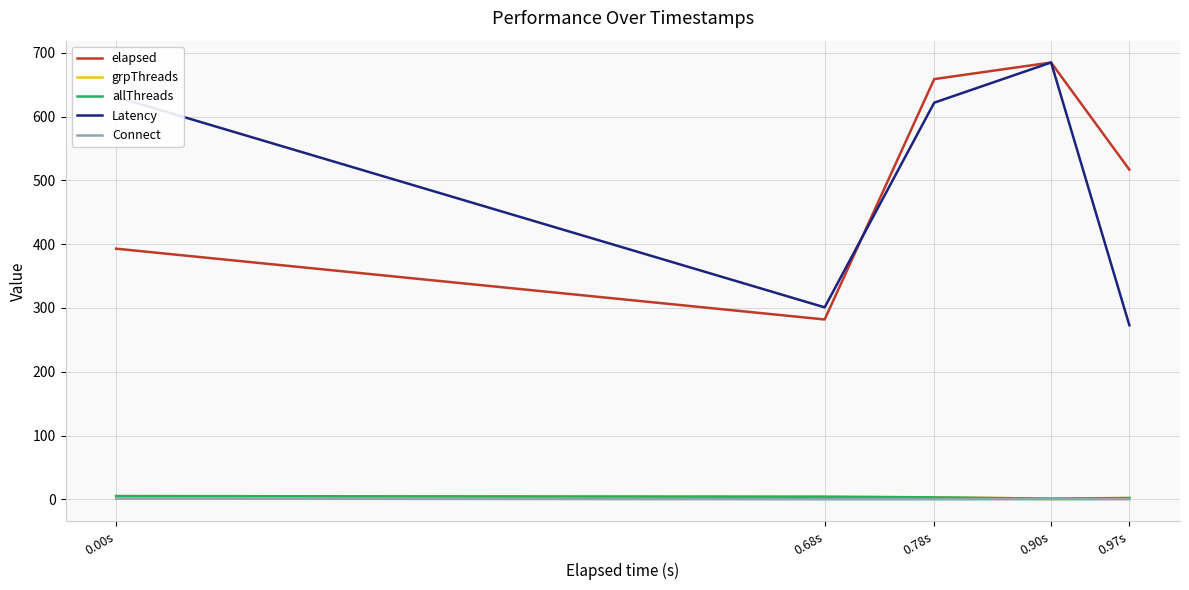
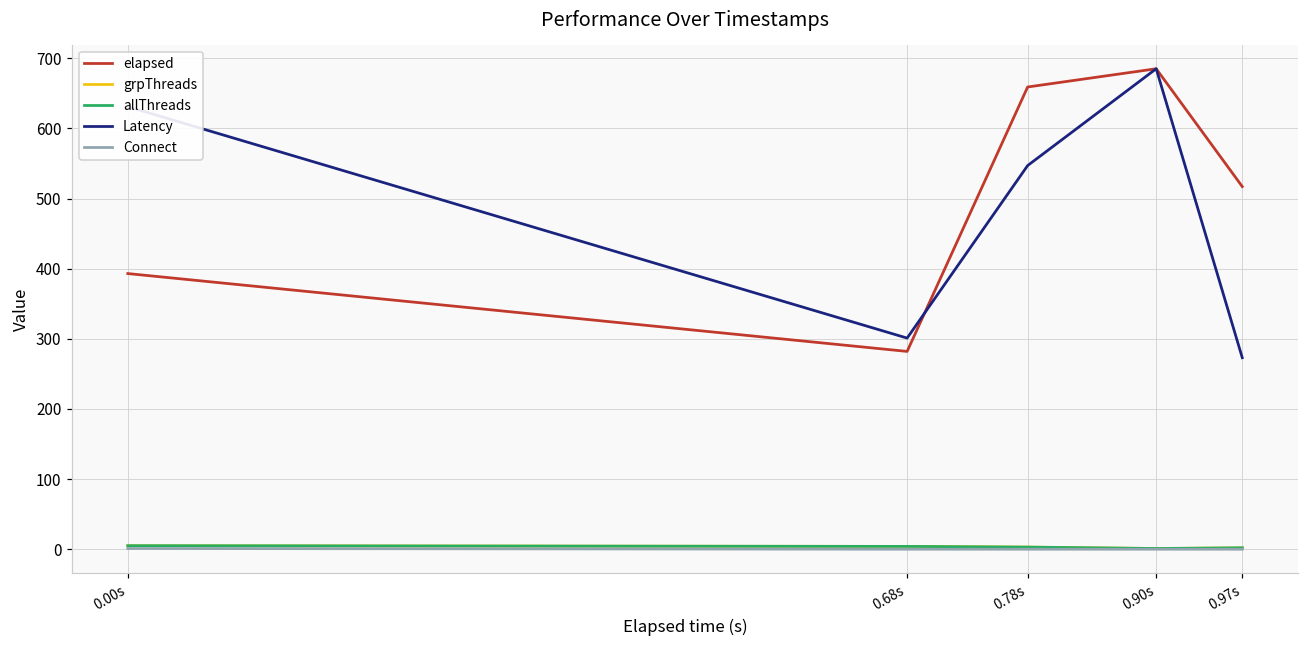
Latency, 0.78s: 620 -> 550
